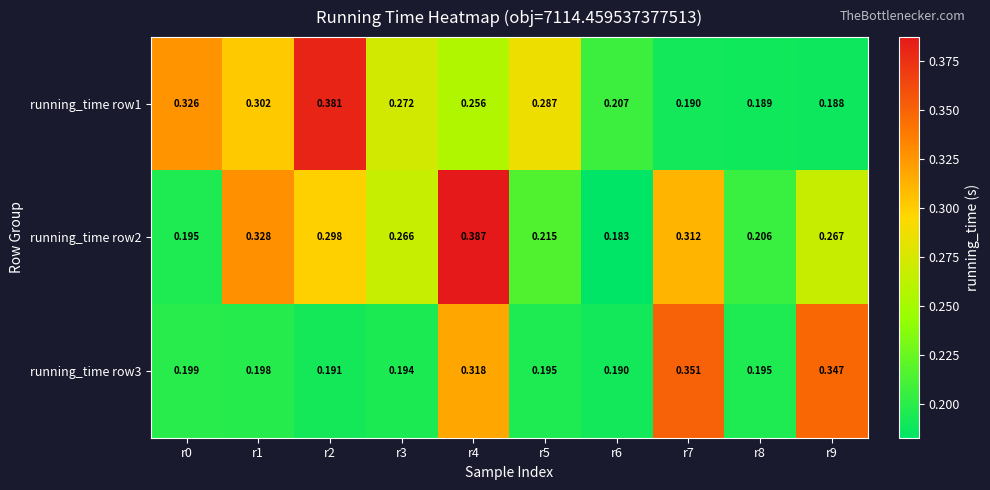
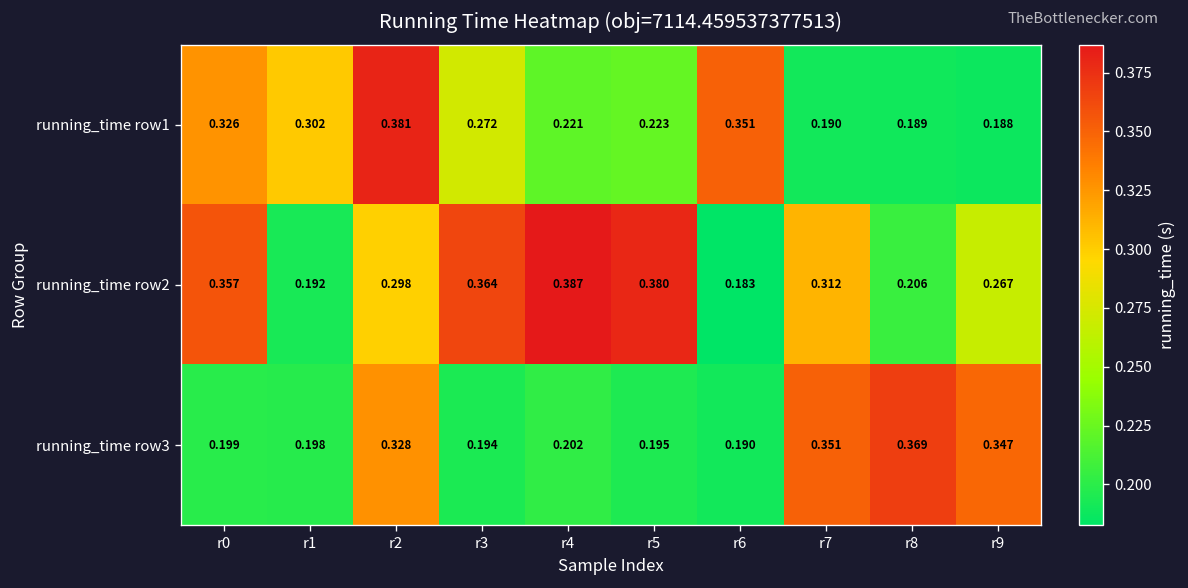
running_time row1, r4: 0.256 -> 0.221
running_time row1, r5: 0.287 -> 0.223
running_time row1, r6: 0.207 -> 0.351
running_time row2, r0: 0.195 -> 0.357
running_time row2, r1: 0.328 -> 0.192
running_time row2, r3: 0.266 -> 0.364
running_time row2, r5: 0.215 -> 0.380
running_time row3, r2: 0.191 -> 0.328
running_time row3, r4: 0.318 -> 0.202
running_time row3, r8: 0.195 -> 0.369
